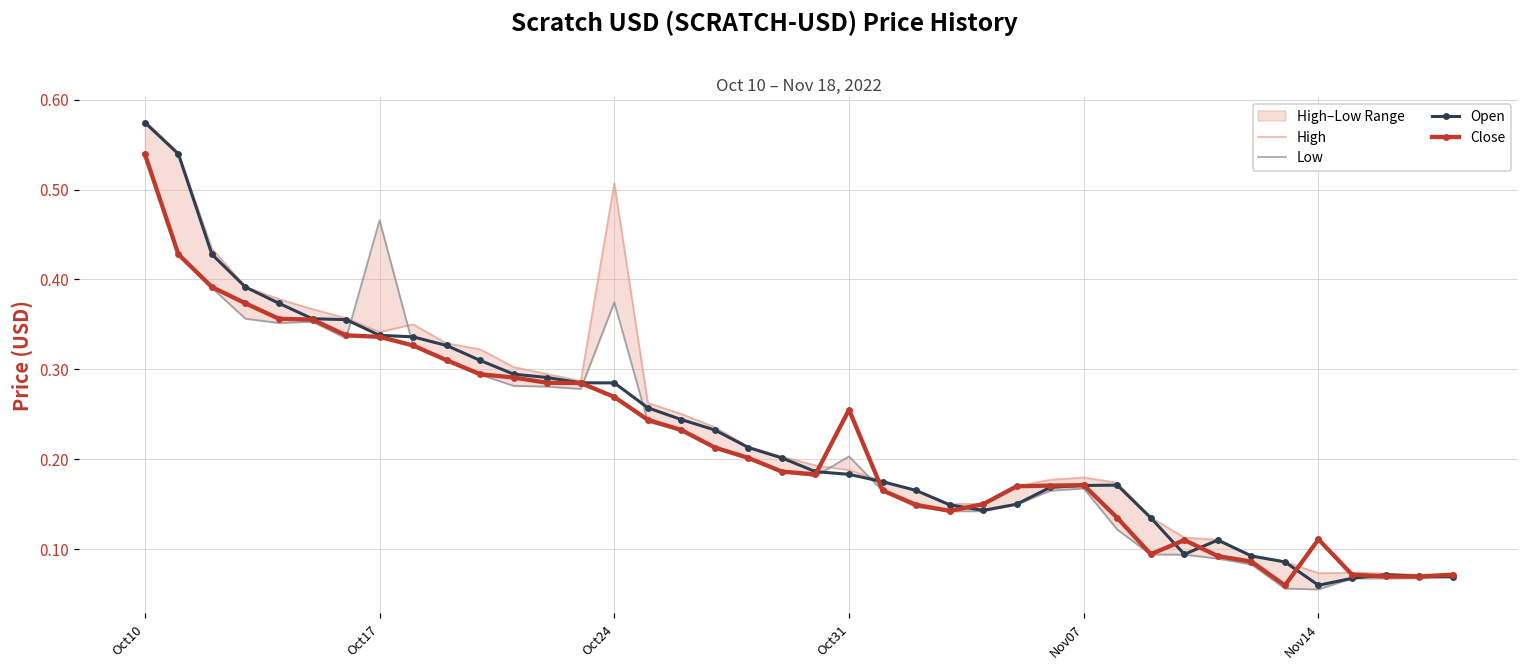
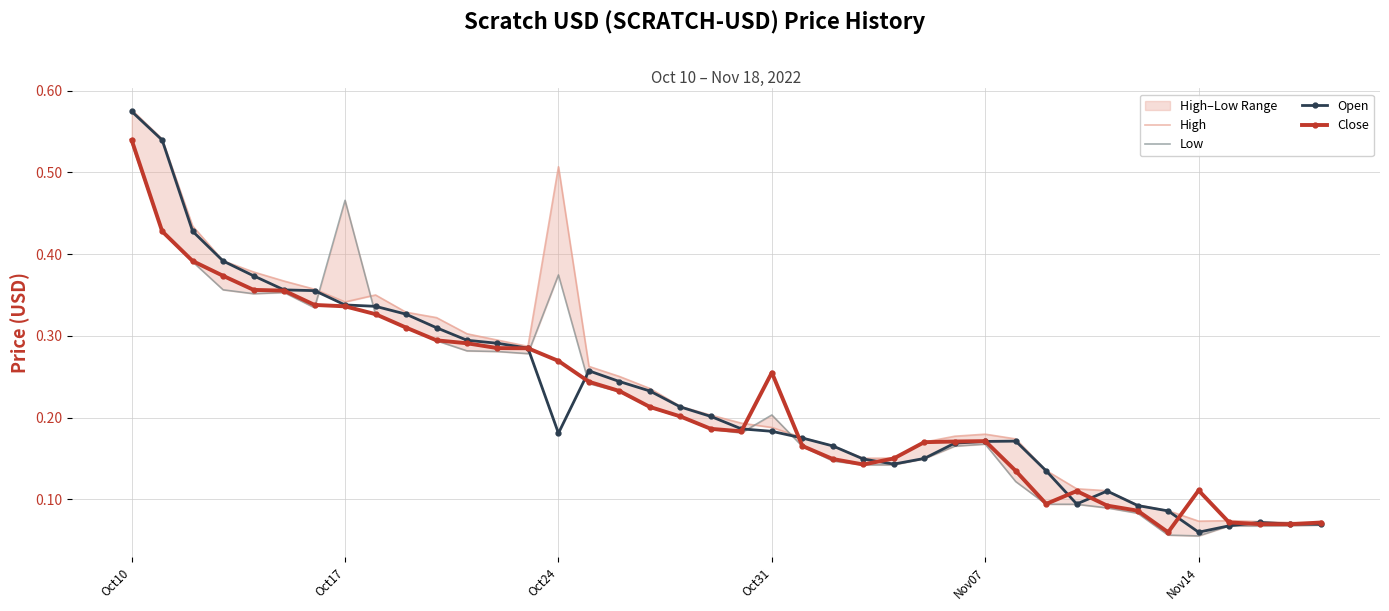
Open, Oct24: 0.29 -> 0.18
